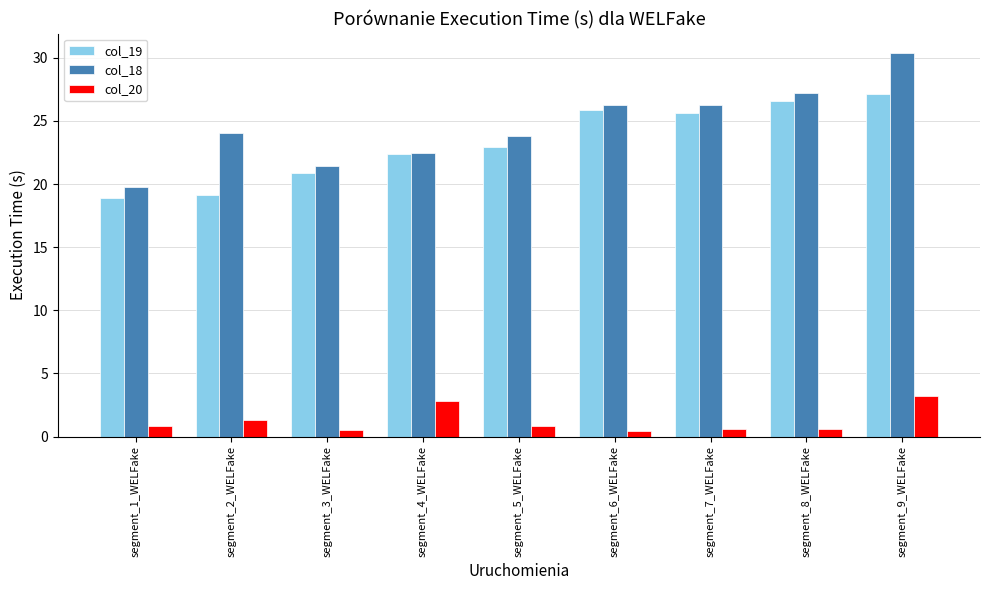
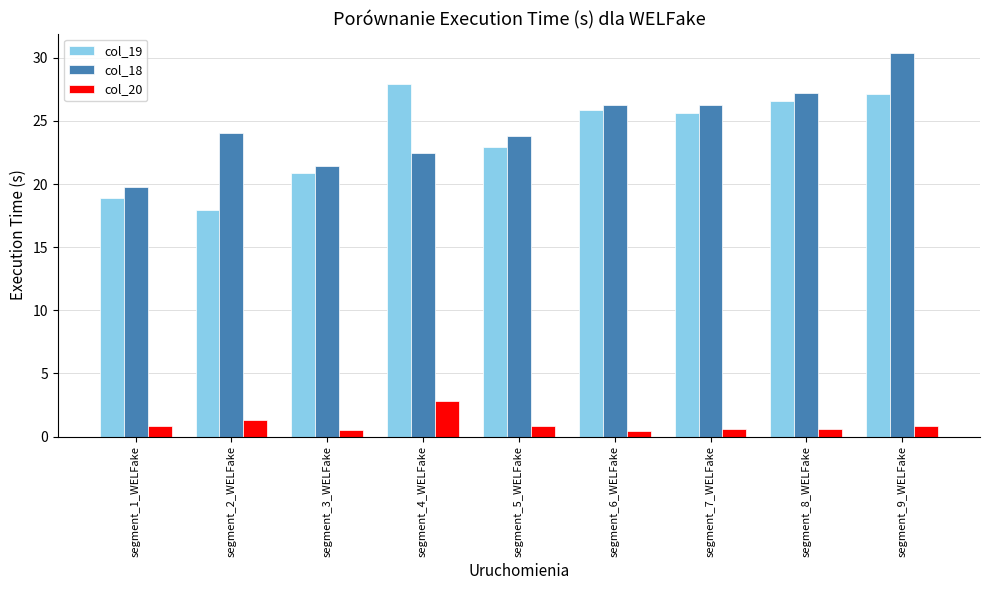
col_19, segment_2_WELFake: 19.2 -> 18.0
col_19, segment_4_WELFake: 22.4 -> 27.9
col_20, segment_9_WELFake: 3.2 -> 0.8
